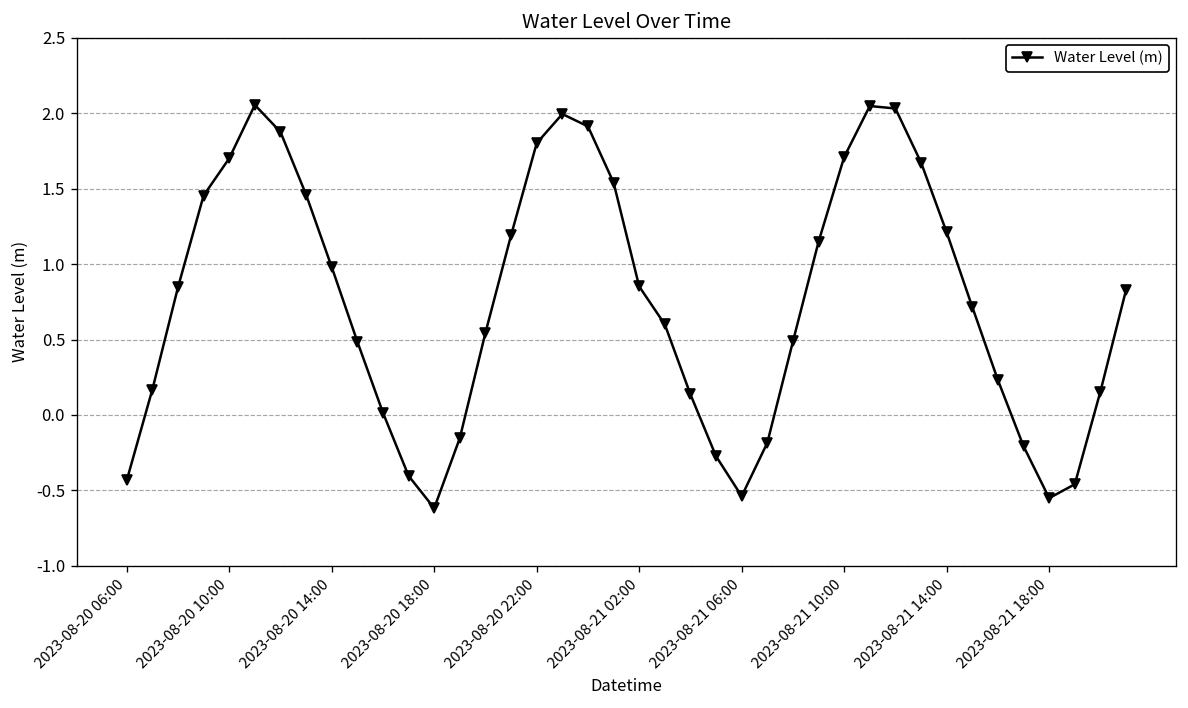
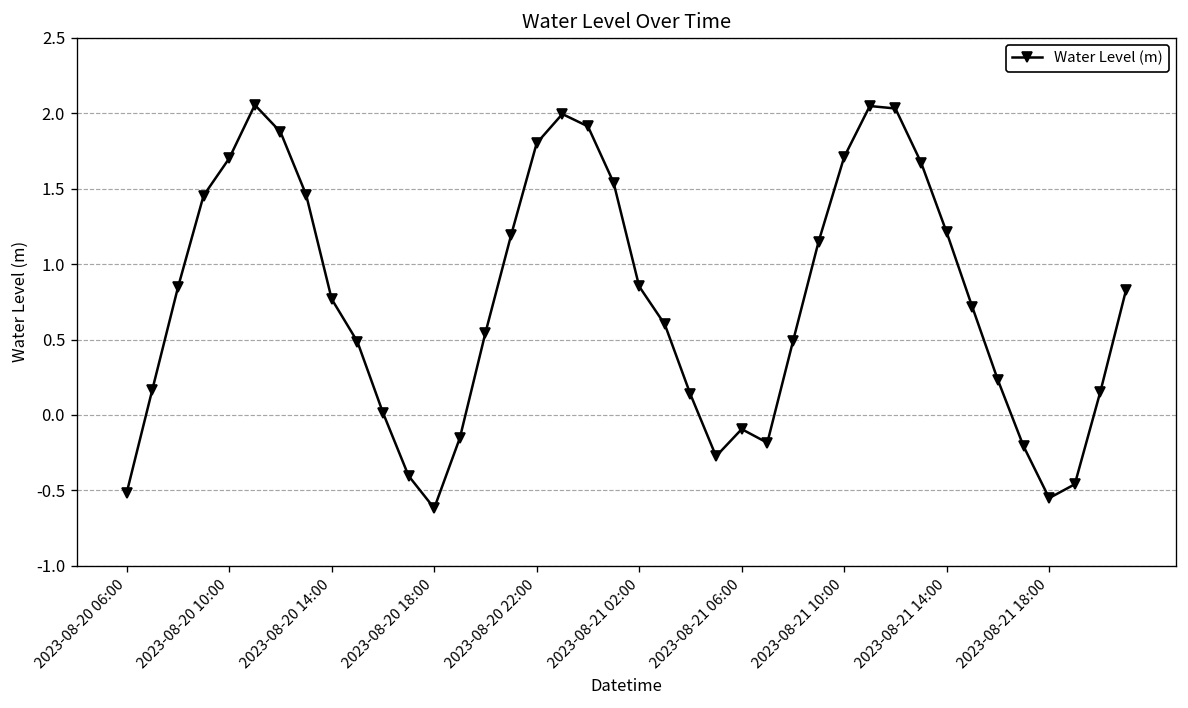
2023-08-20 06:00: -0.43 -> -0.51
2023-08-20 14:00: 0.98 -> 0.77
2023-08-21 06:00: -0.54 -> -0.09
